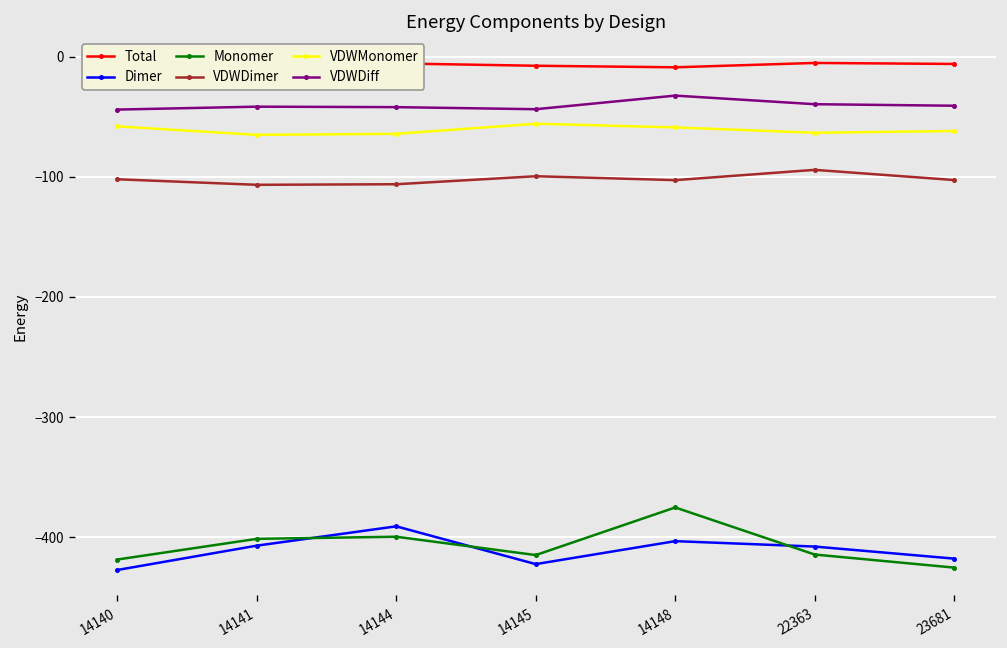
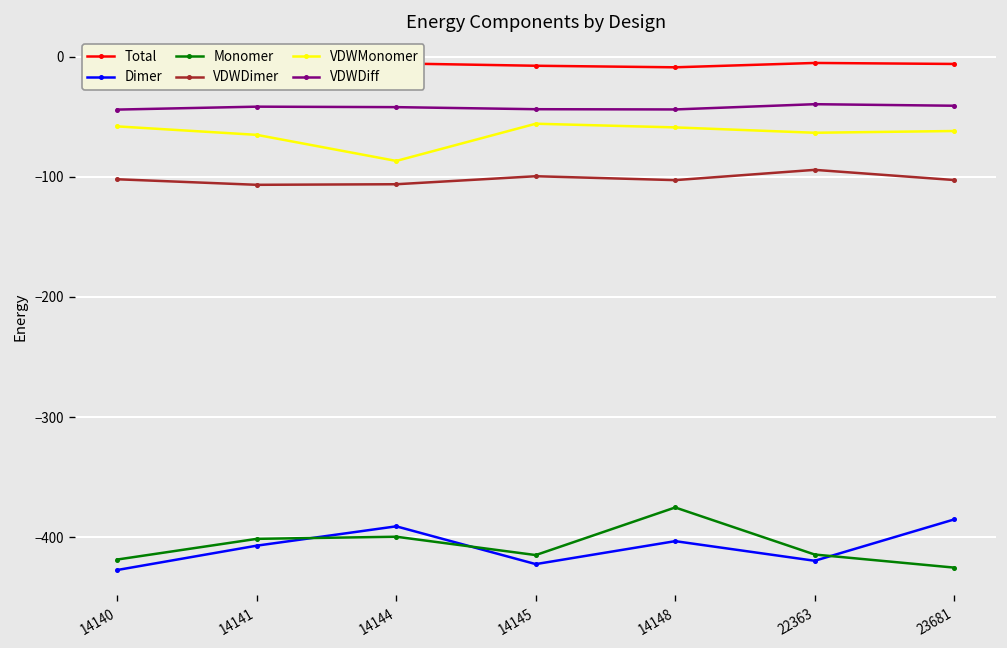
VDWMonomer, 14144: -64 -> -87
VDWDiff, 14148: -32 -> -44
Dimer, 22363: -408 -> -420
Dimer, 23681: -418 -> -385
